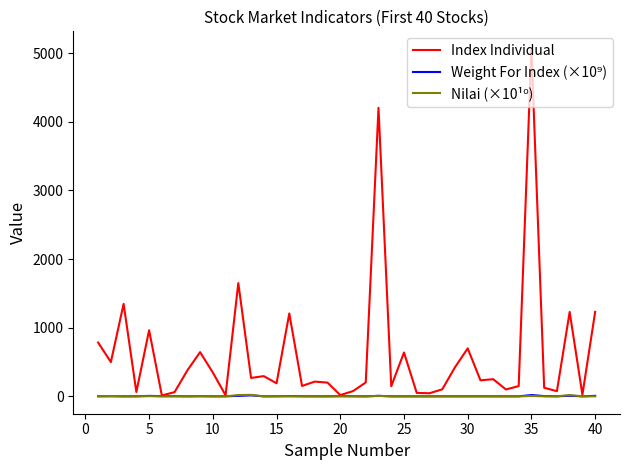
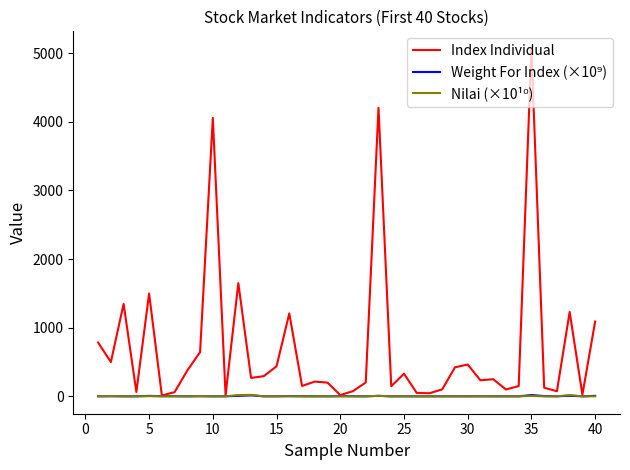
Index Individual, 5: 1000 -> 1500
Index Individual, 10: 300 -> 4100
Index Individual, 15: 200 -> 400
Index Individual, 25: 600 -> 300
Index Individual, 30: 700 -> 500
Index Individual, 40: 1200 -> 1100
